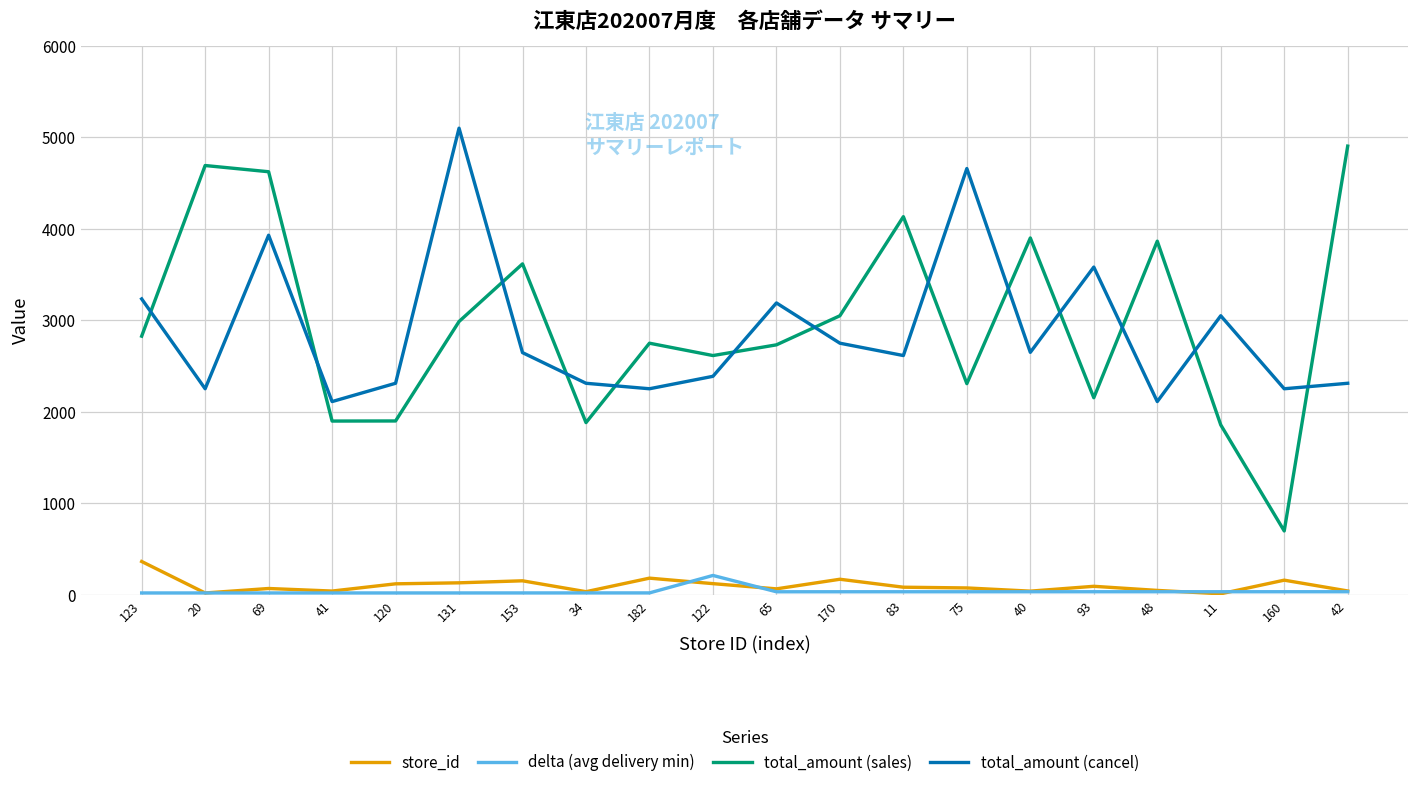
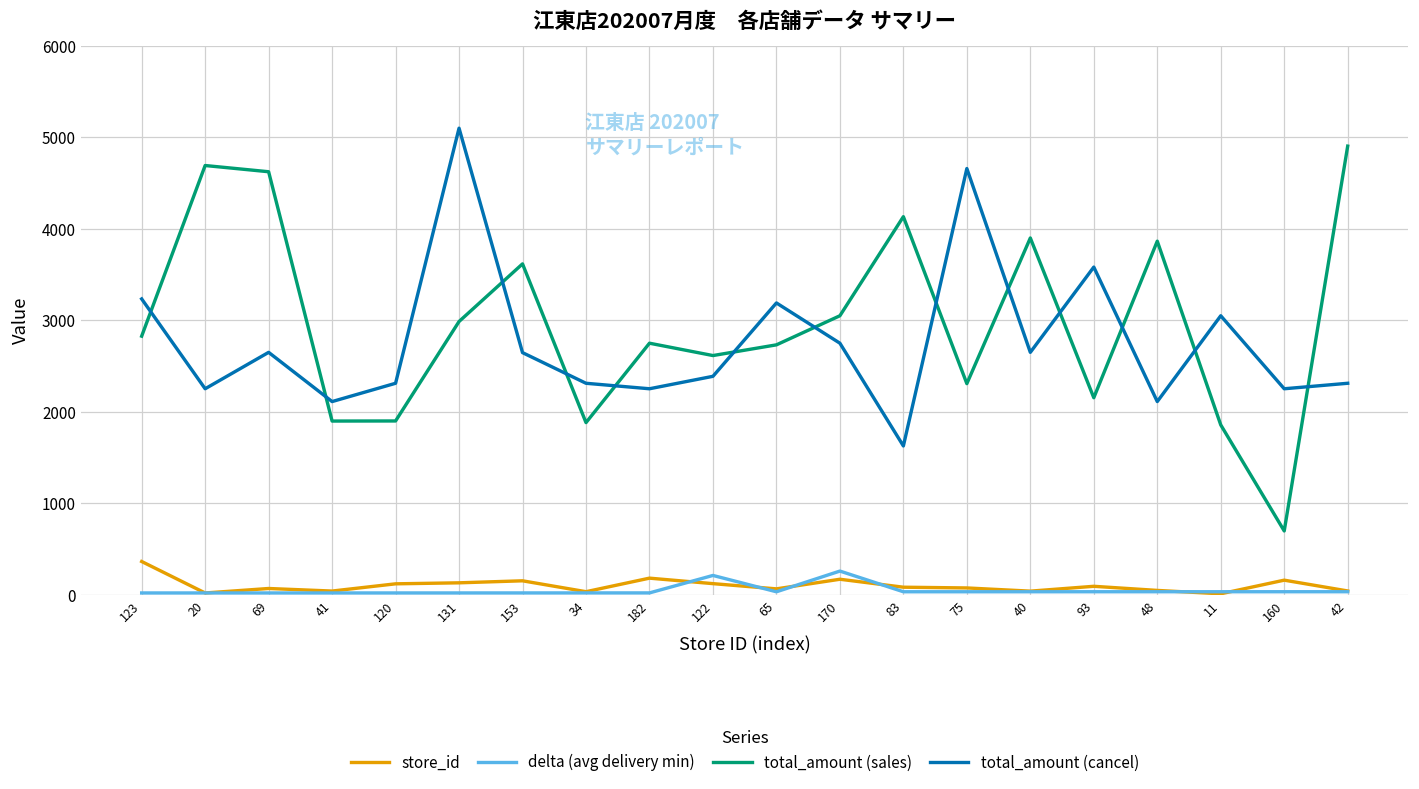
total_amount (cancel), 69: 3900 -> 2700
delta (avg delivery min), 170: 0 -> 300
total_amount (cancel), 83: 2600 -> 1600
